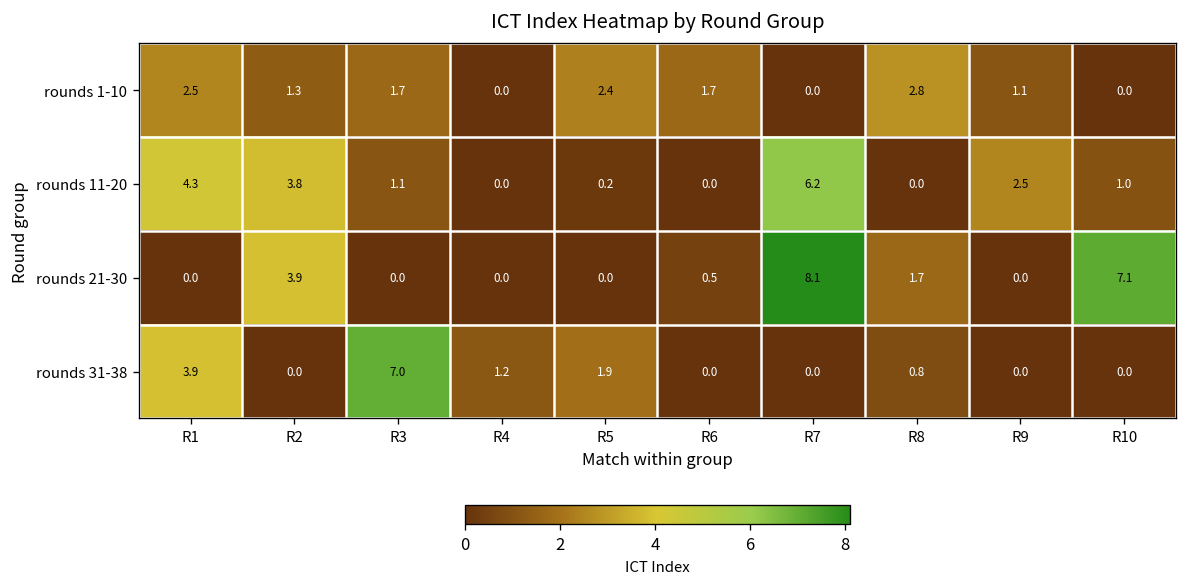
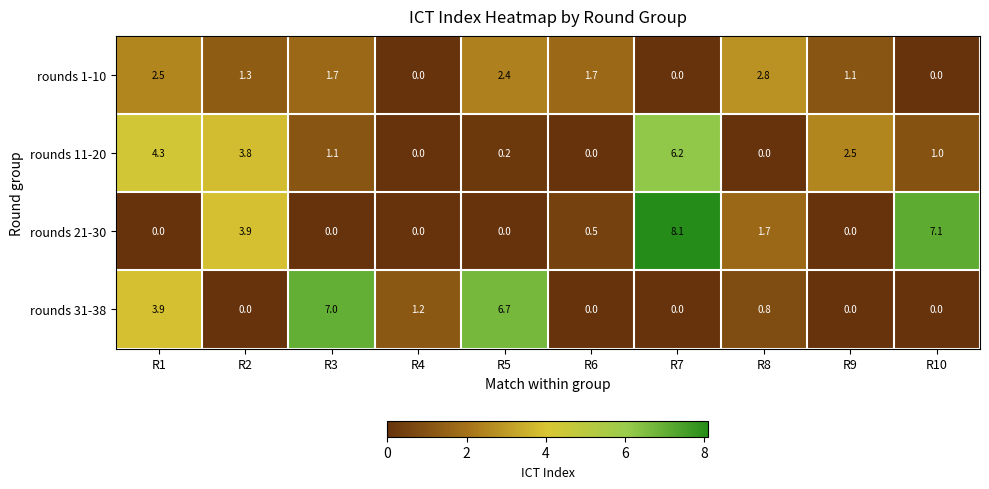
rounds 31-38, R5: 1.9 -> 6.7
